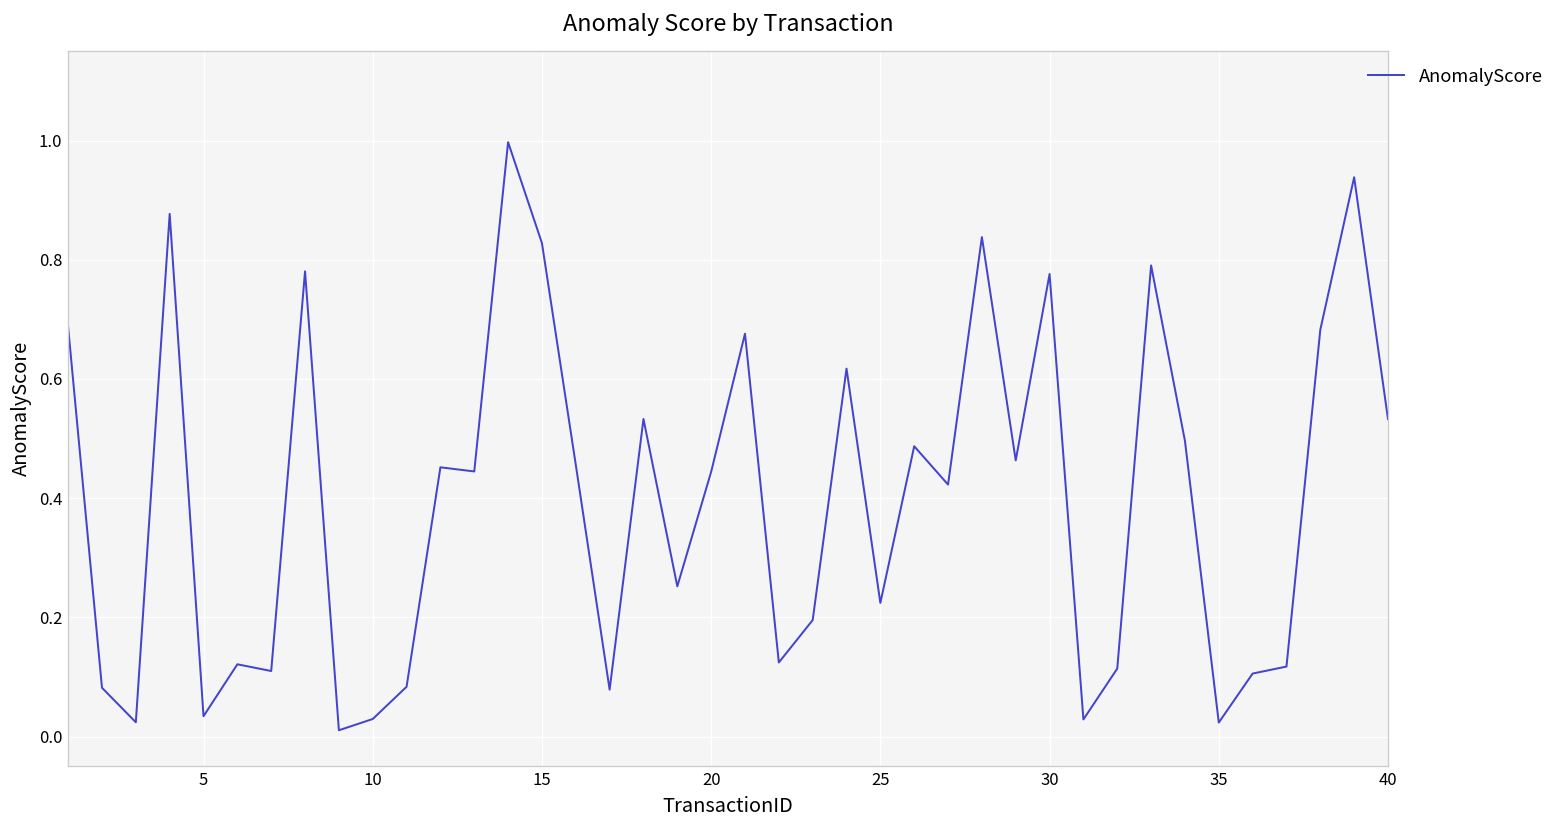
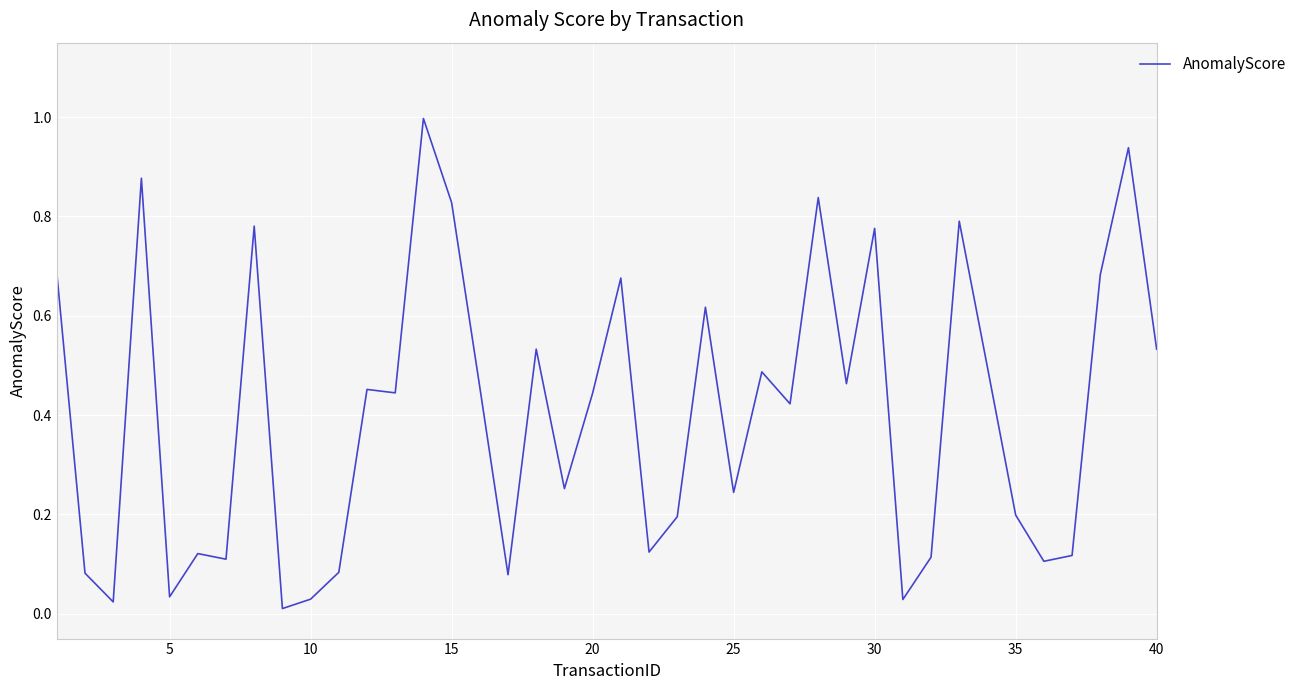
25: 0.22 -> 0.24
35: 0.02 -> 0.20
